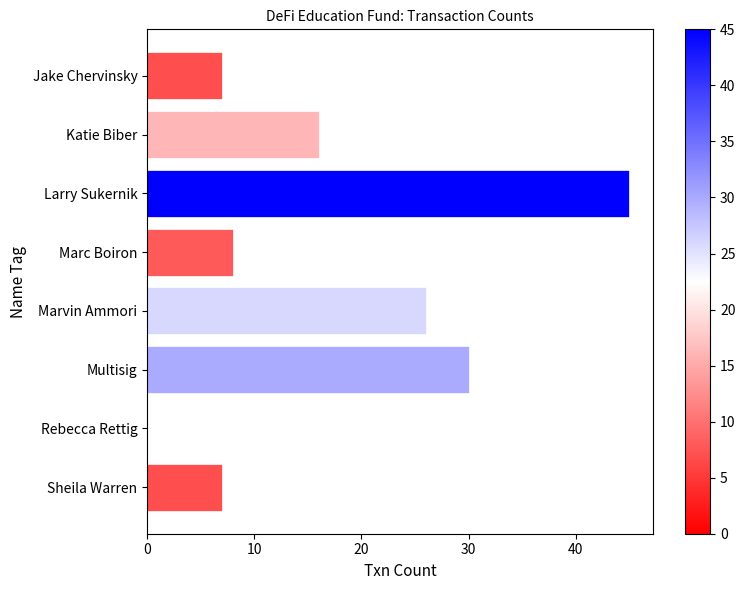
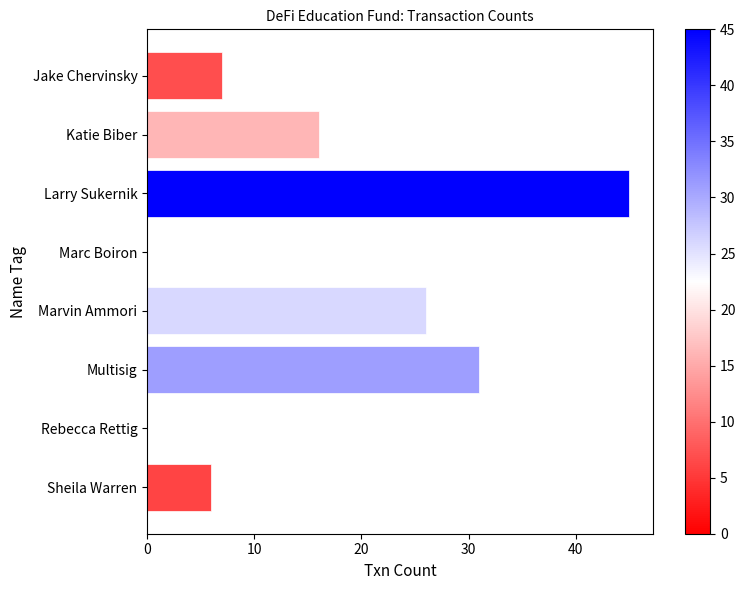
Marc Boiron: 8 -> 0
Multisig: 30 -> 31
Sheila Warren: 7 -> 6
